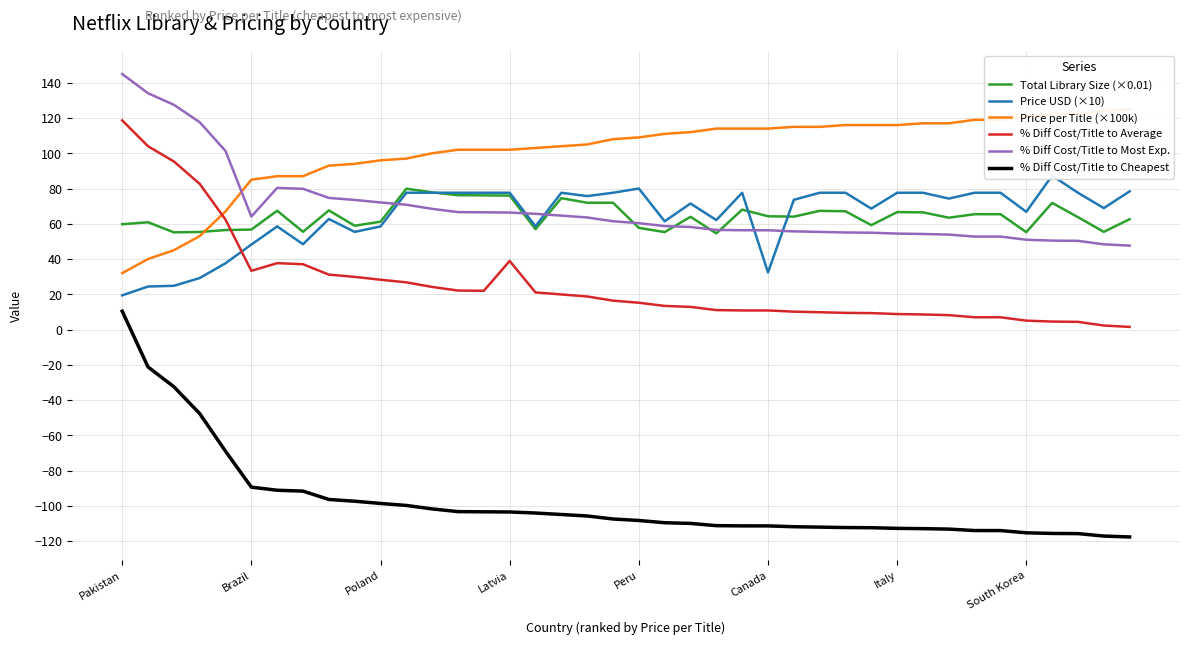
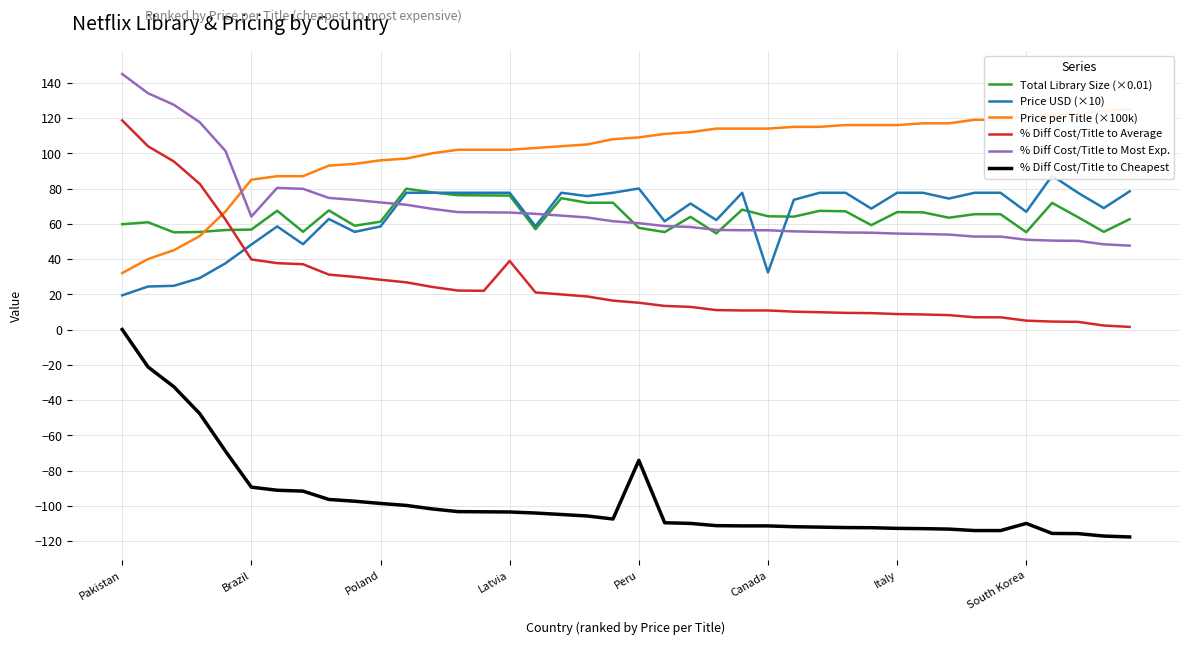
% Diff Cost/Title to Cheapest, Pakistan: 10 -> 0
% Diff Cost/Title to Average, Brazil: 33 -> 40
% Diff Cost/Title to Cheapest, Peru: -108 -> -74
% Diff Cost/Title to Cheapest, South Korea: -115 -> -110
